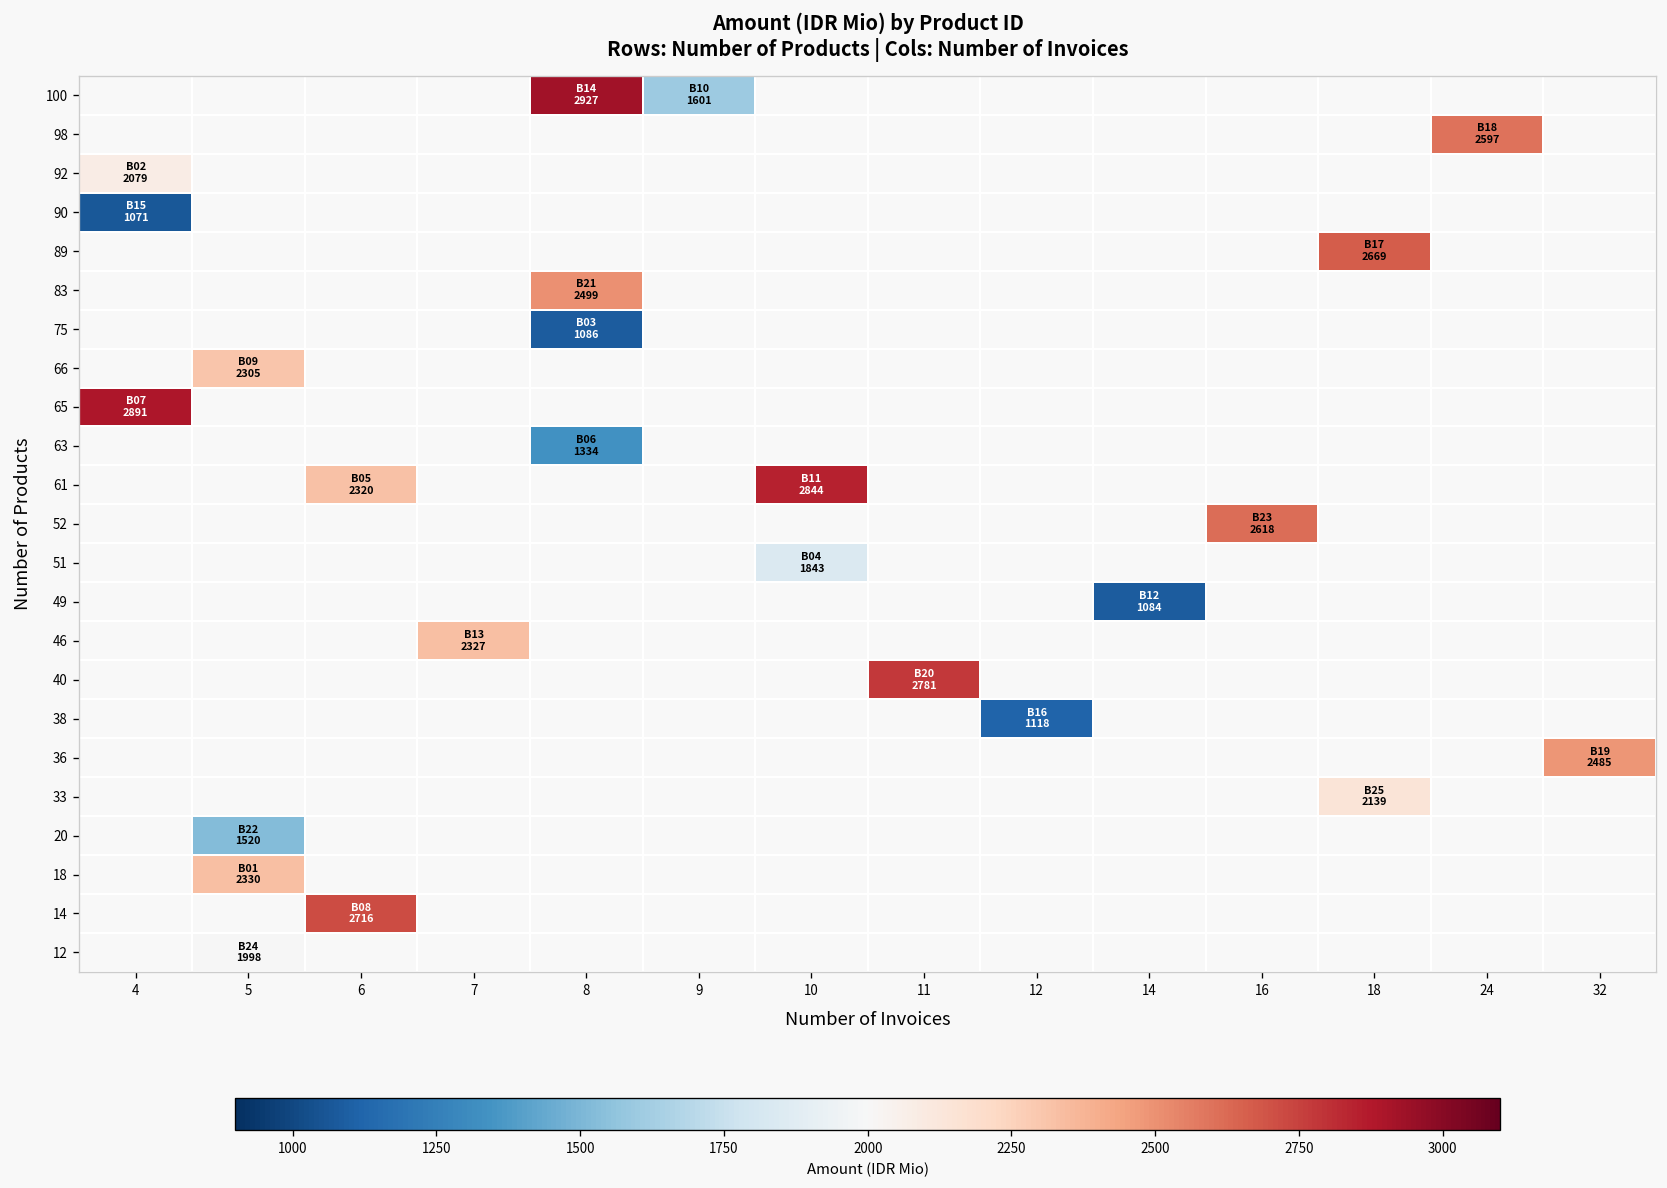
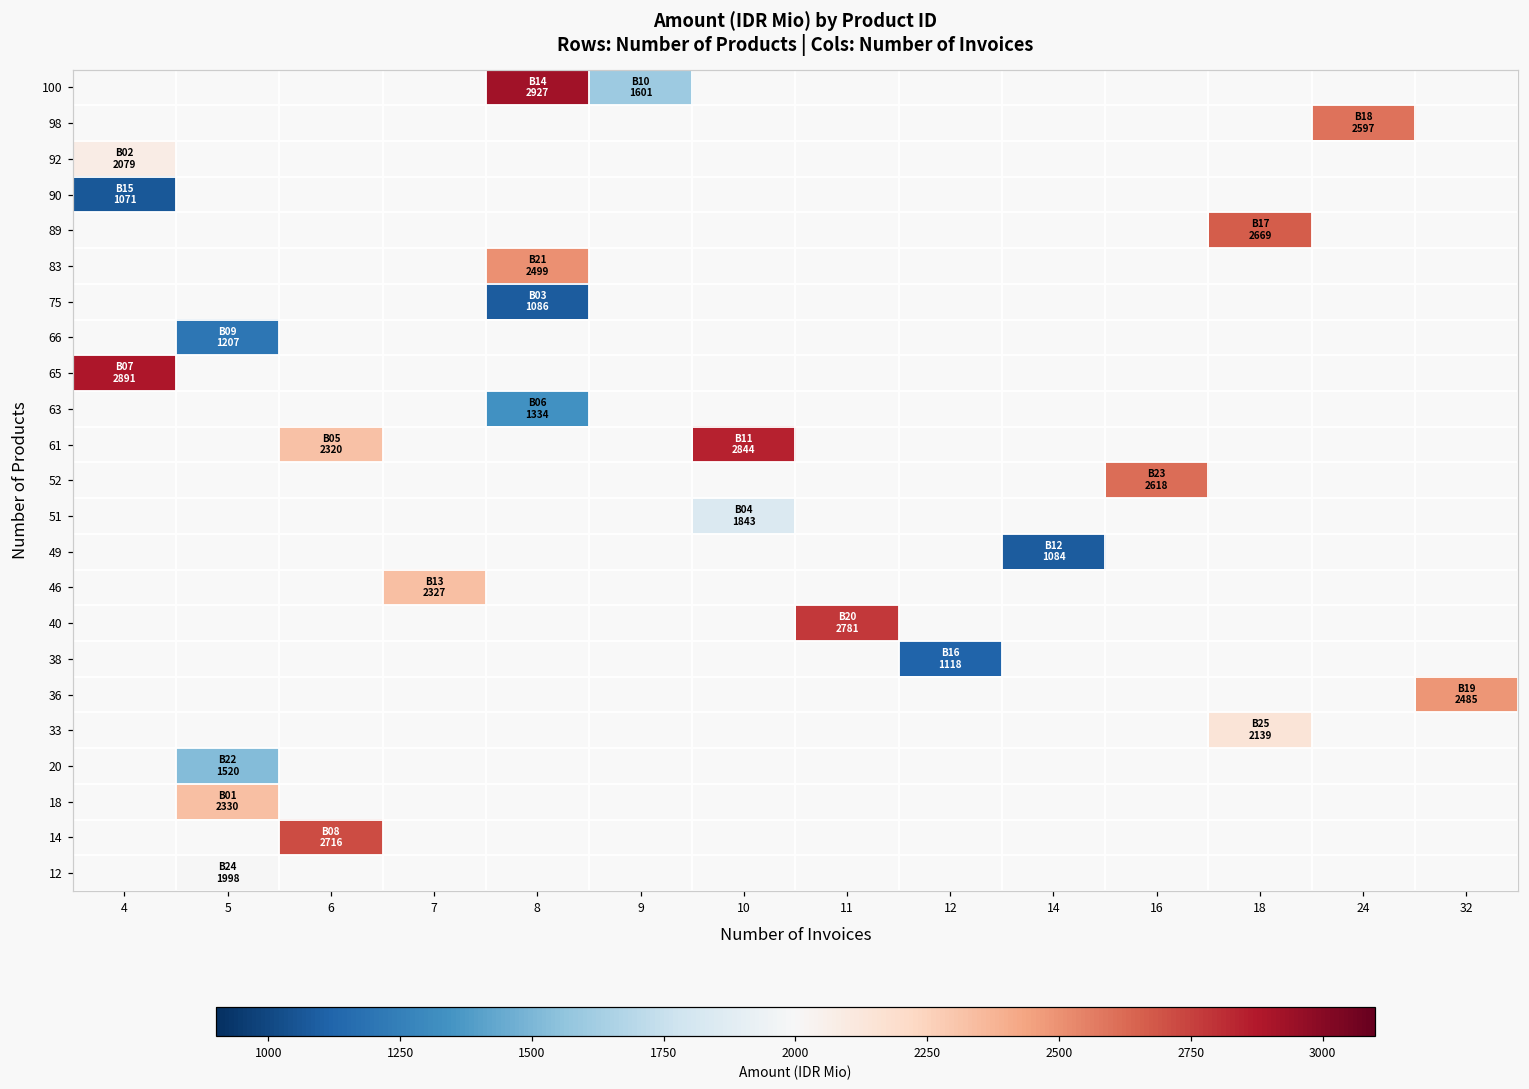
66, 5: 2305 -> 1207
